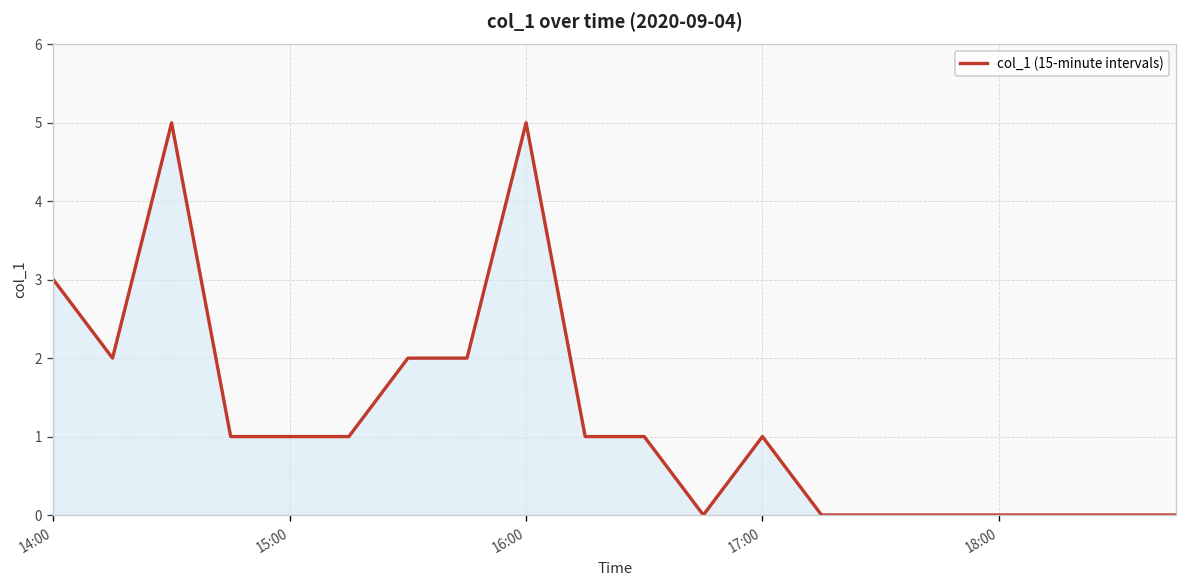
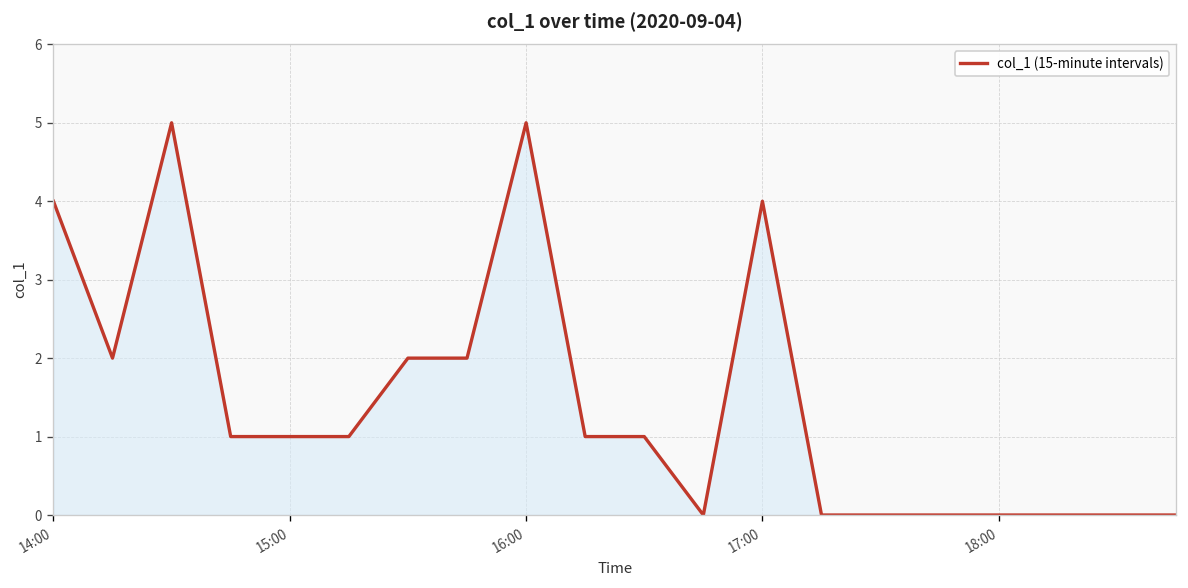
14:00: 3 -> 4
17:00: 1 -> 4
